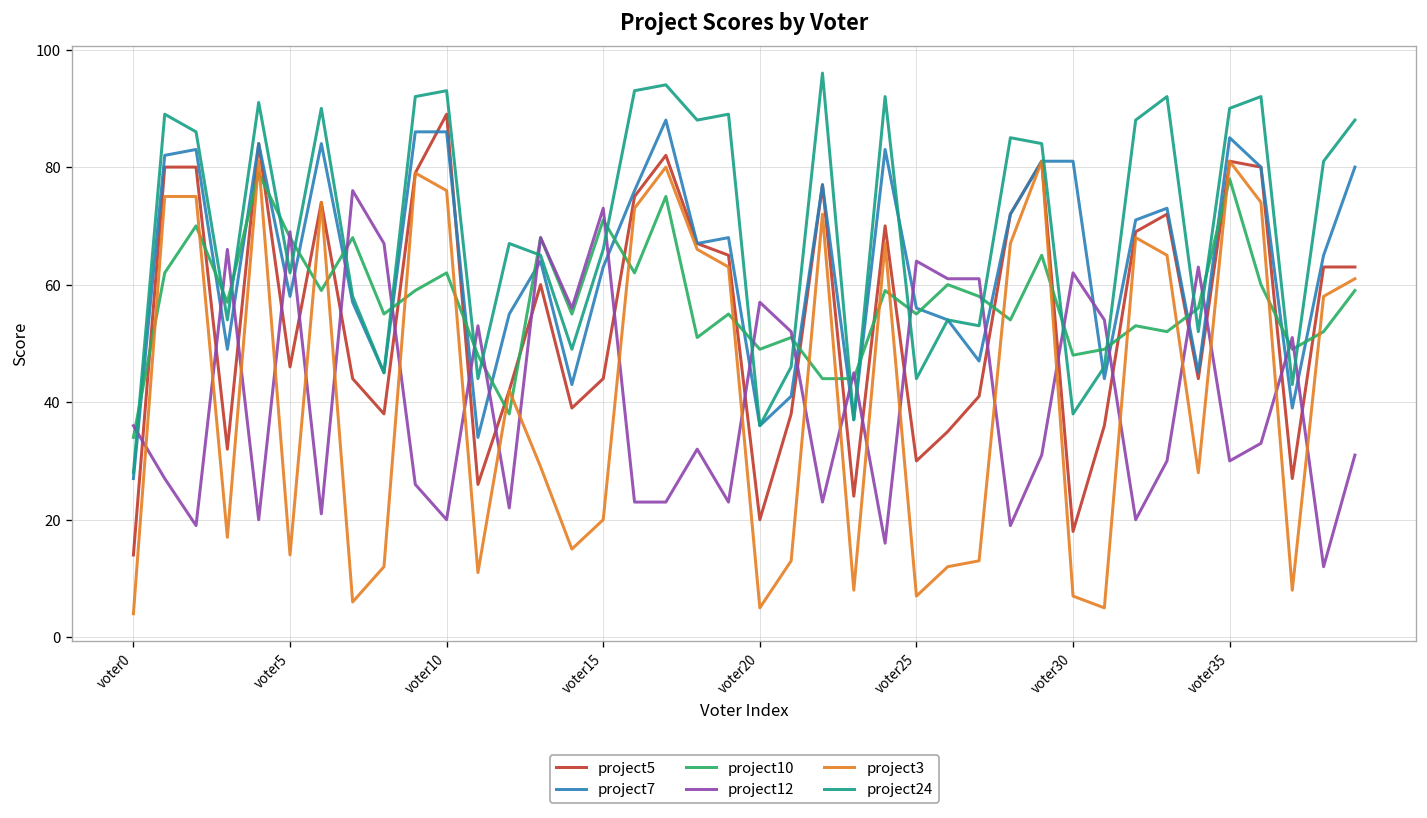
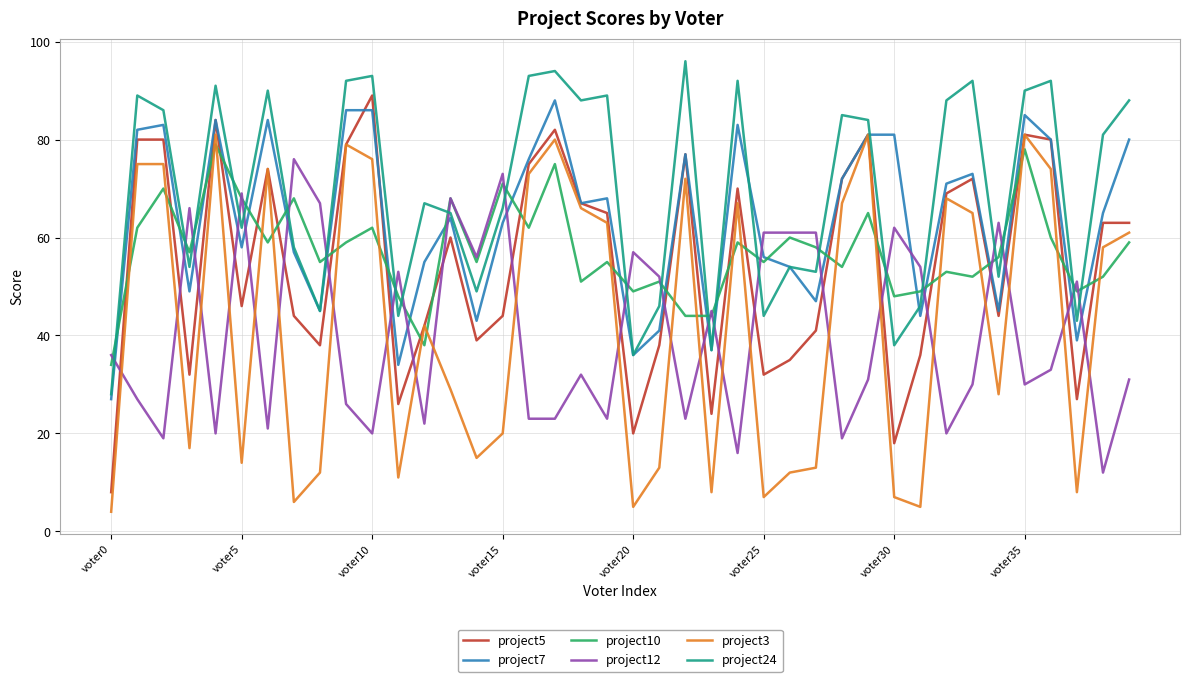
project5, voter0: 14 -> 8
project5, voter25: 30 -> 32
project12, voter25: 64 -> 61
